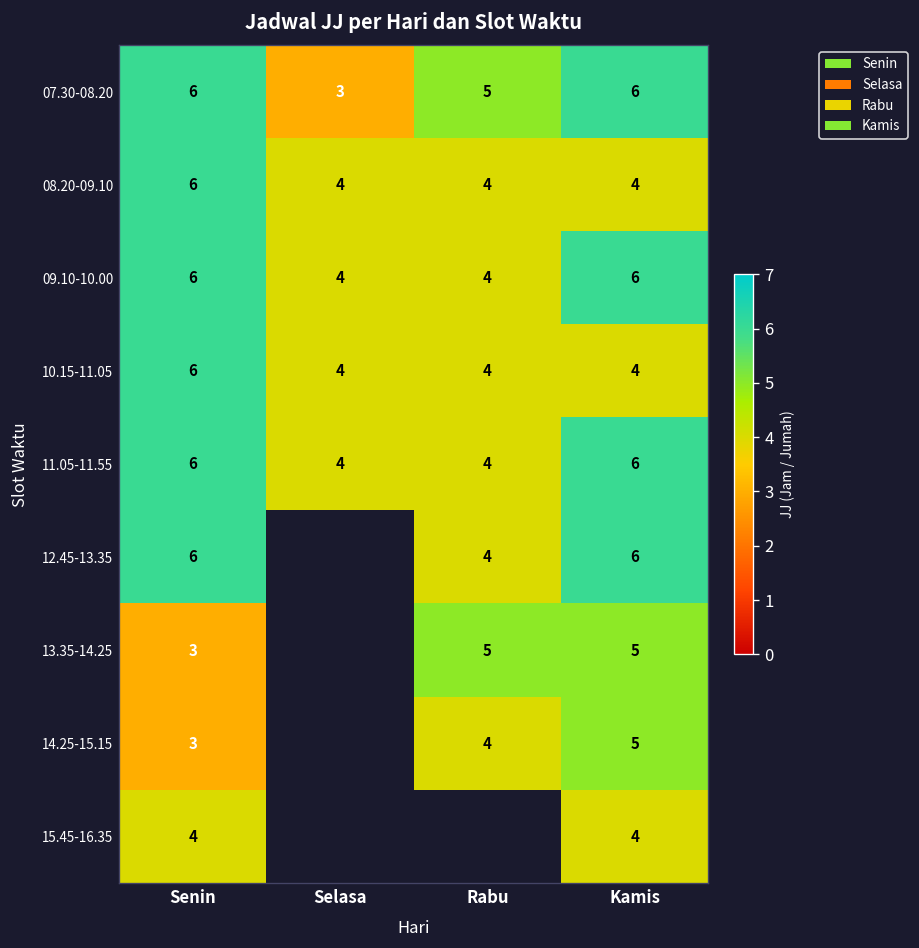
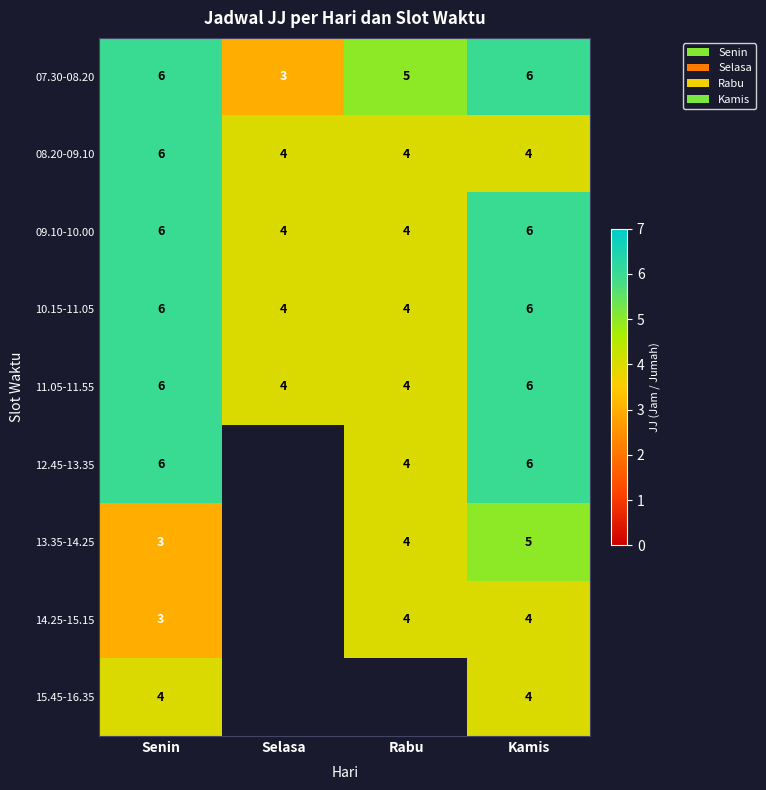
10.15-11.05, Kamis: 4 -> 6
13.35-14.25, Rabu: 5 -> 4
14.25-15.15, Kamis: 5 -> 4
